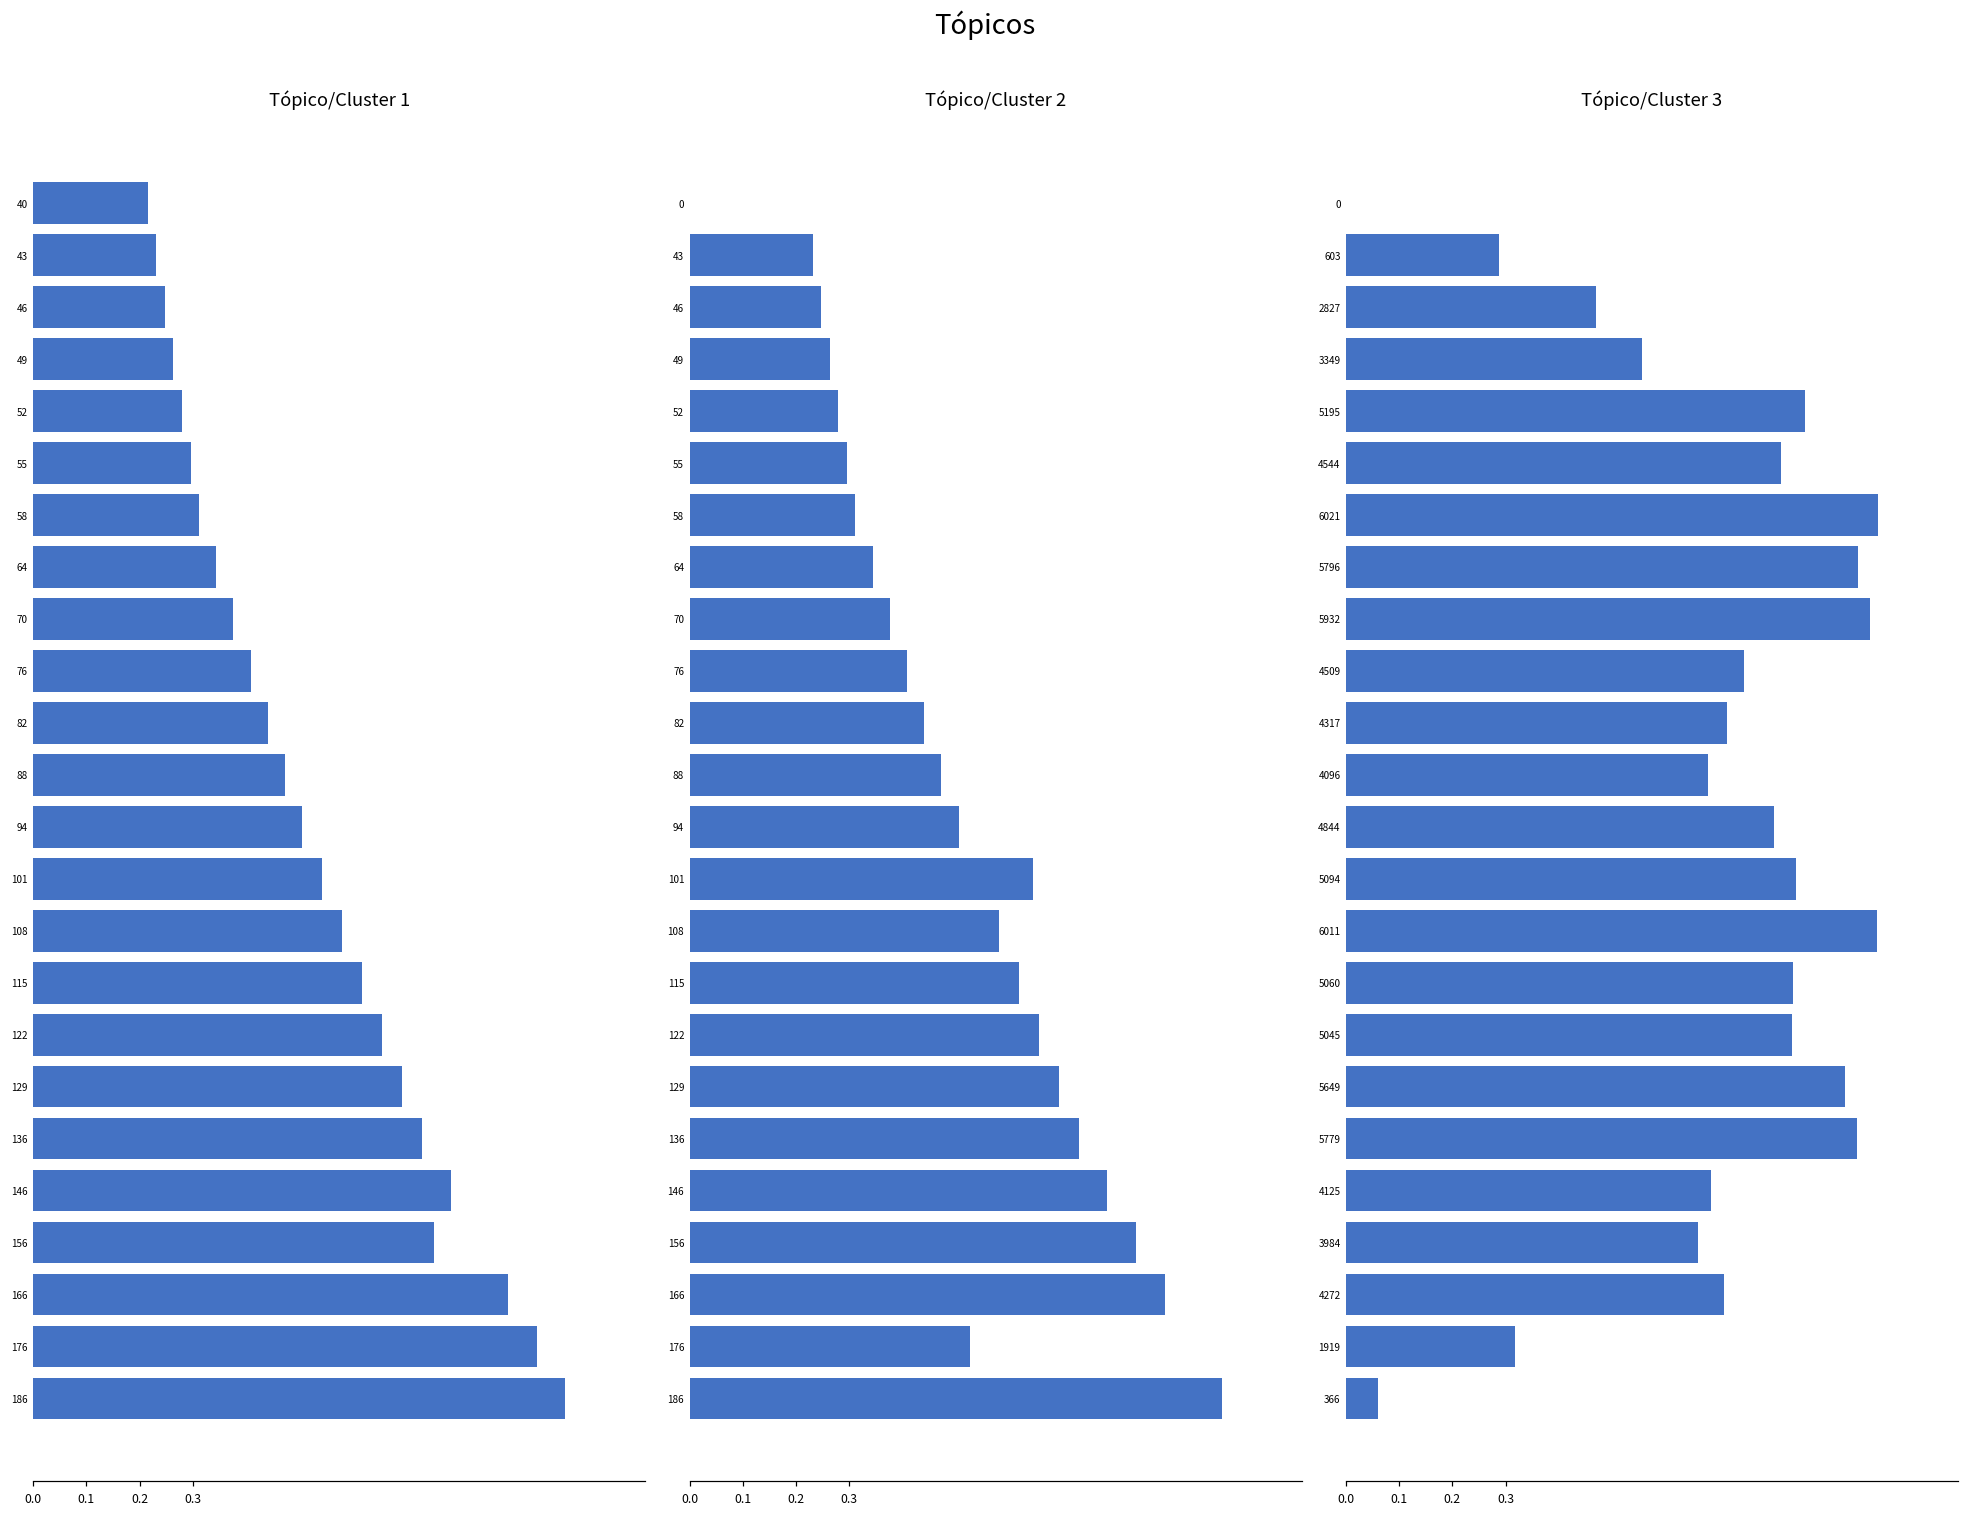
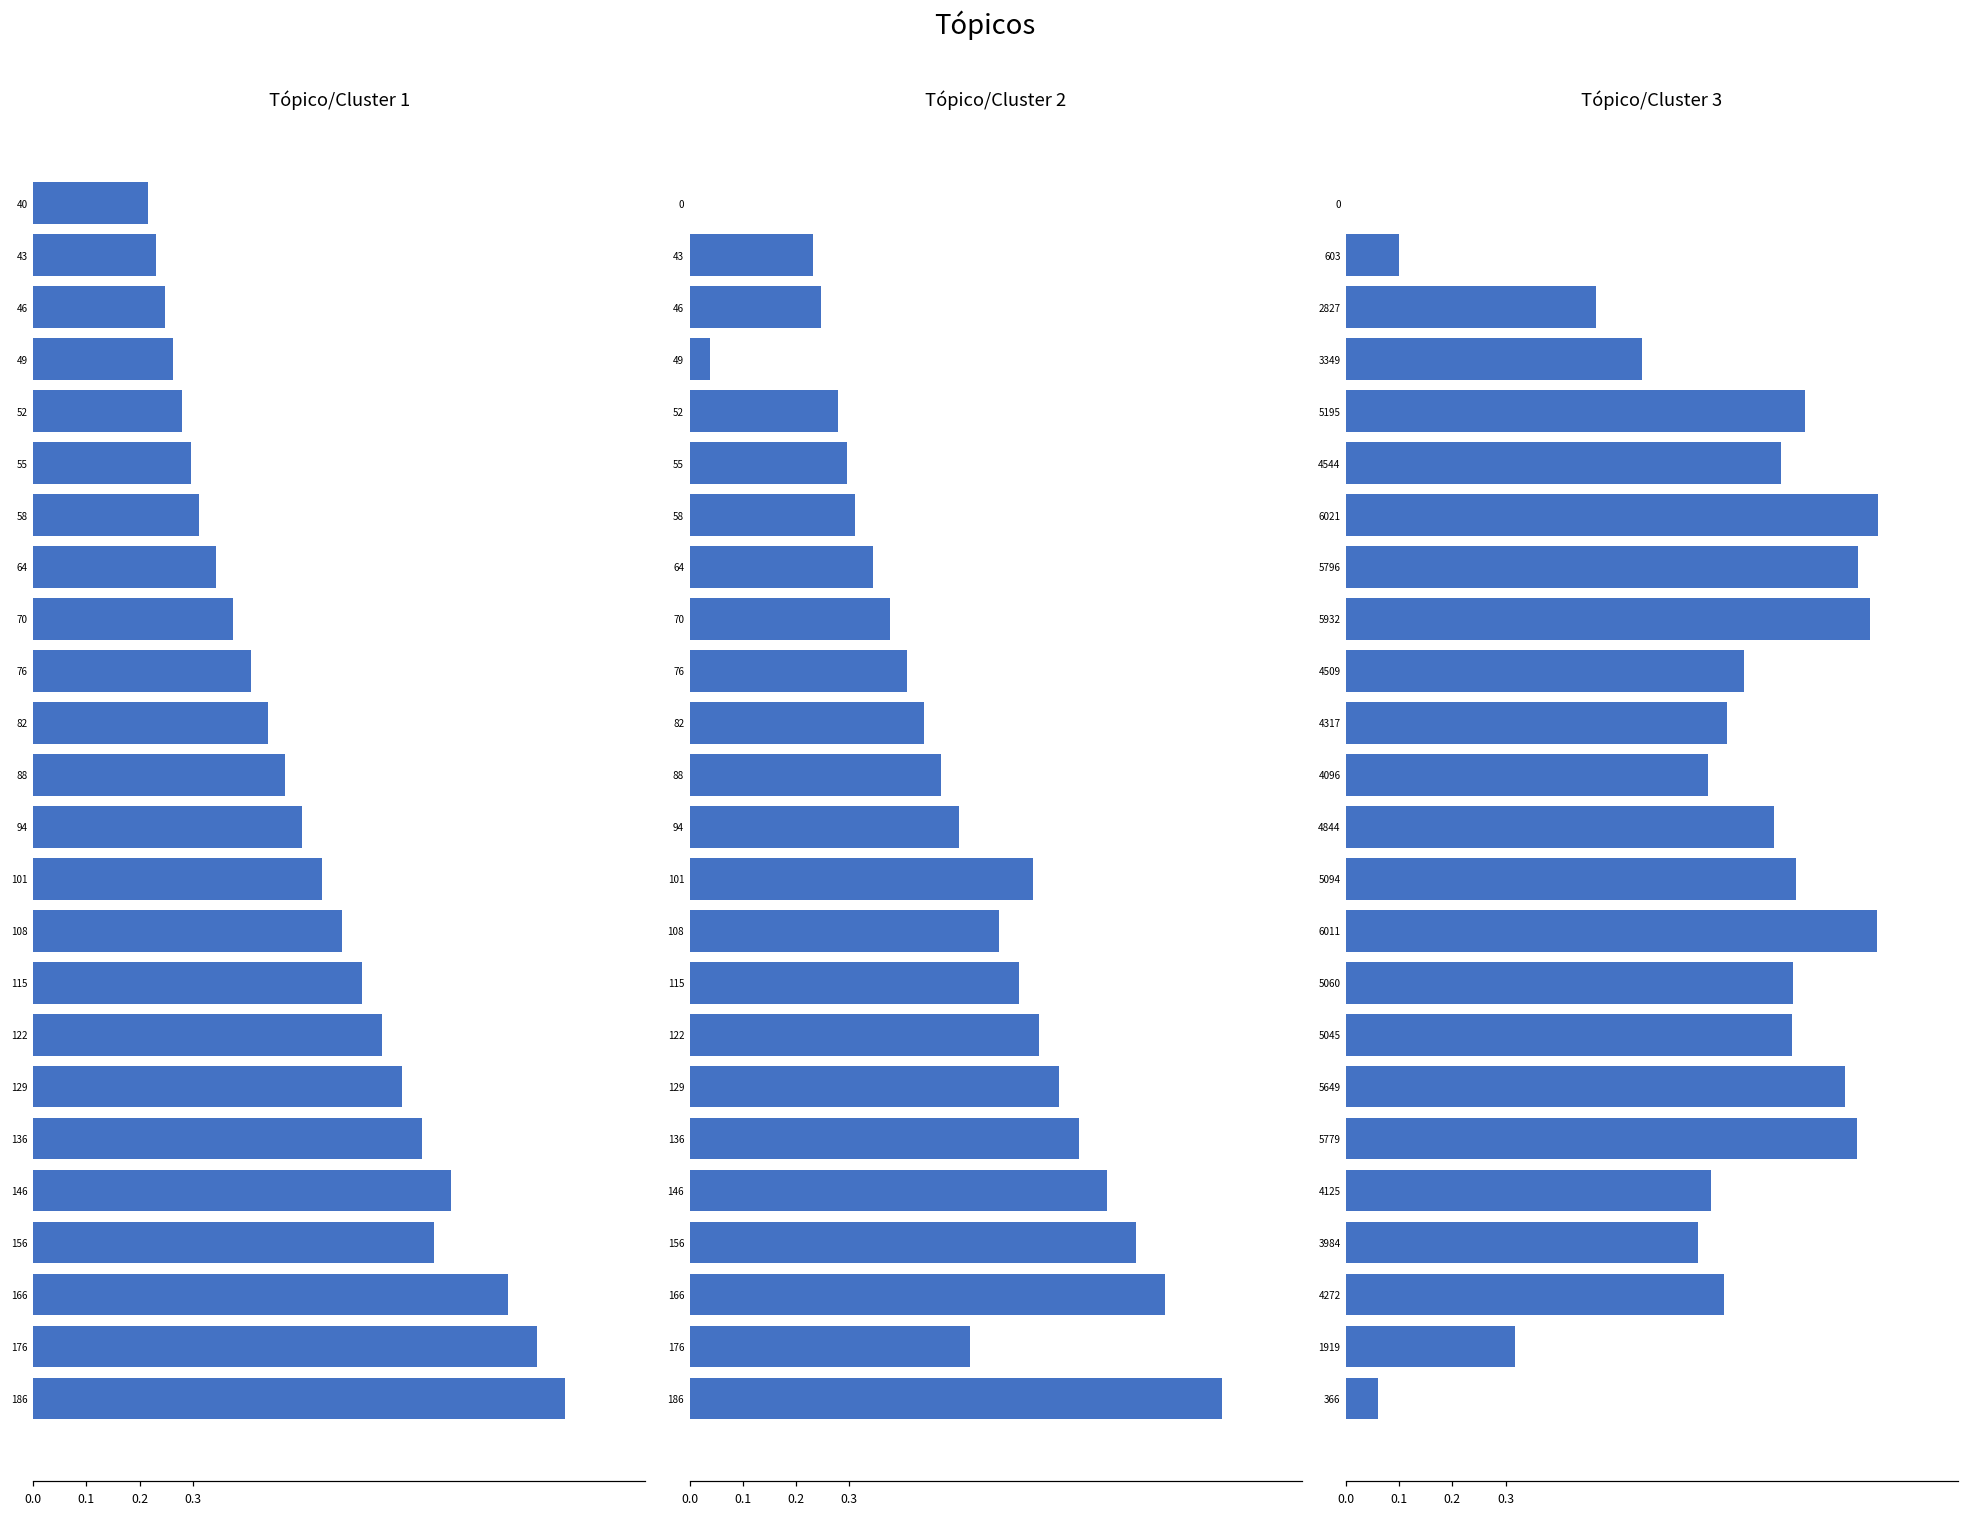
Tópico/Cluster 2, 49: 0.26 -> 0.04
Tópico/Cluster 3, 603: 0.29 -> 0.10
